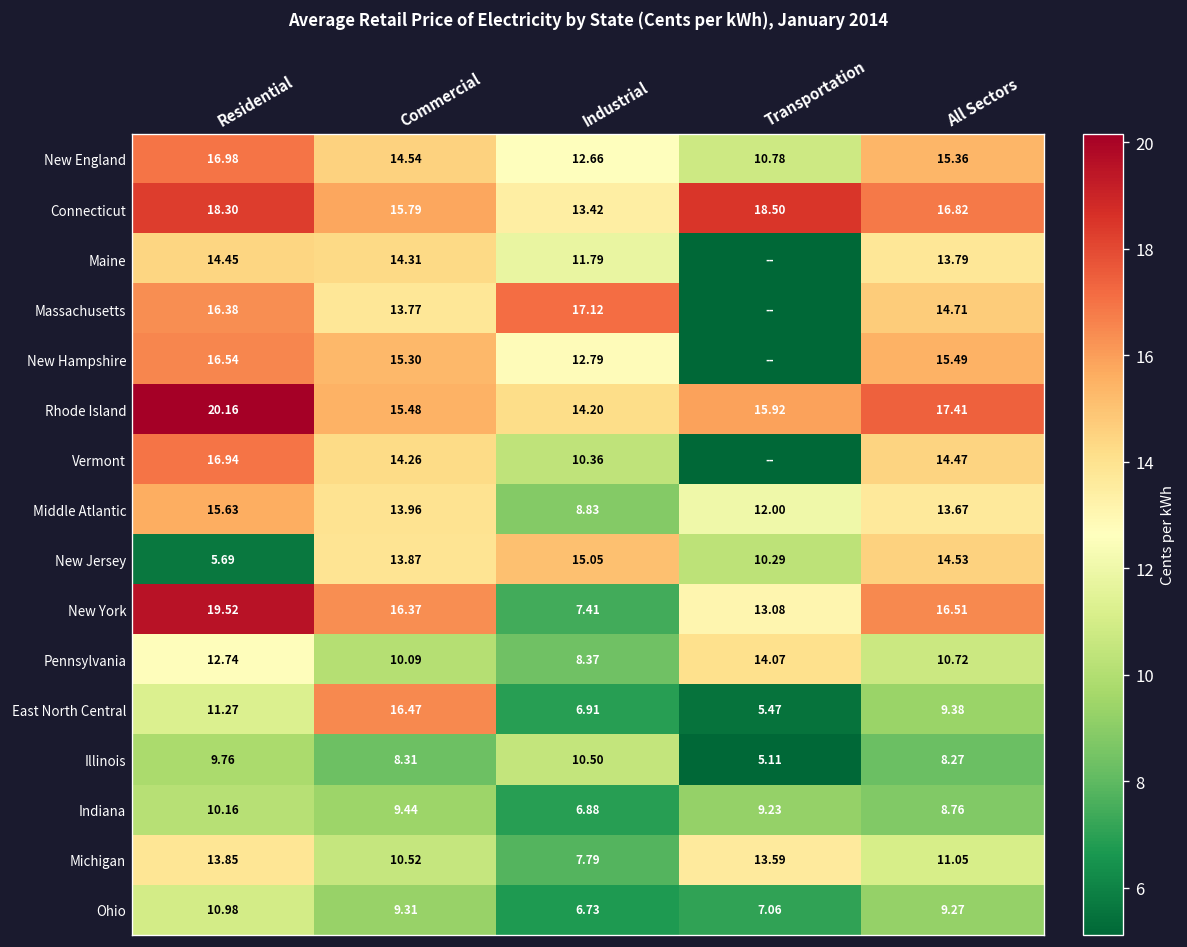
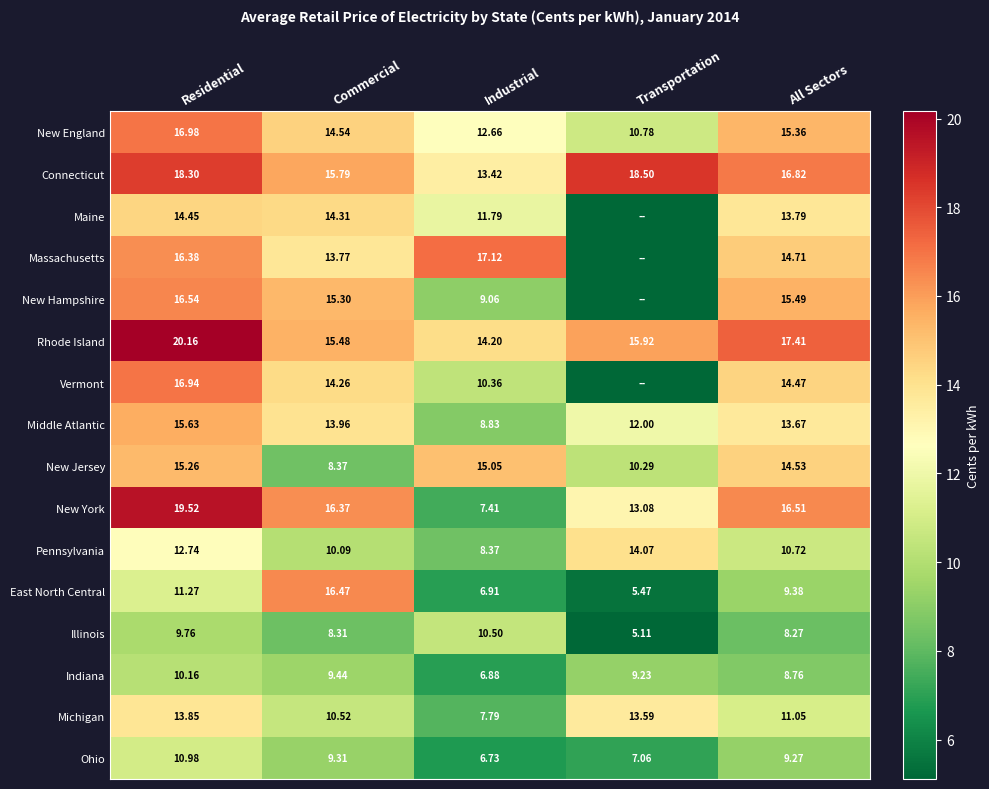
New Hampshire, Industrial: 12.79 -> 9.06
New Jersey, Residential: 5.69 -> 15.26
New Jersey, Commercial: 13.87 -> 8.37
